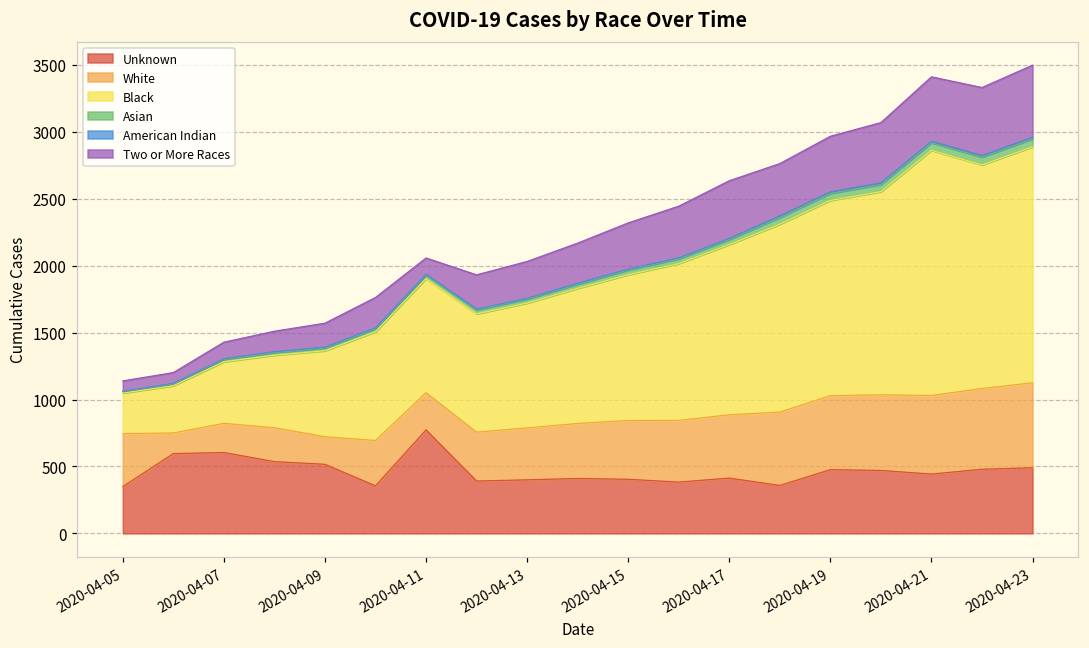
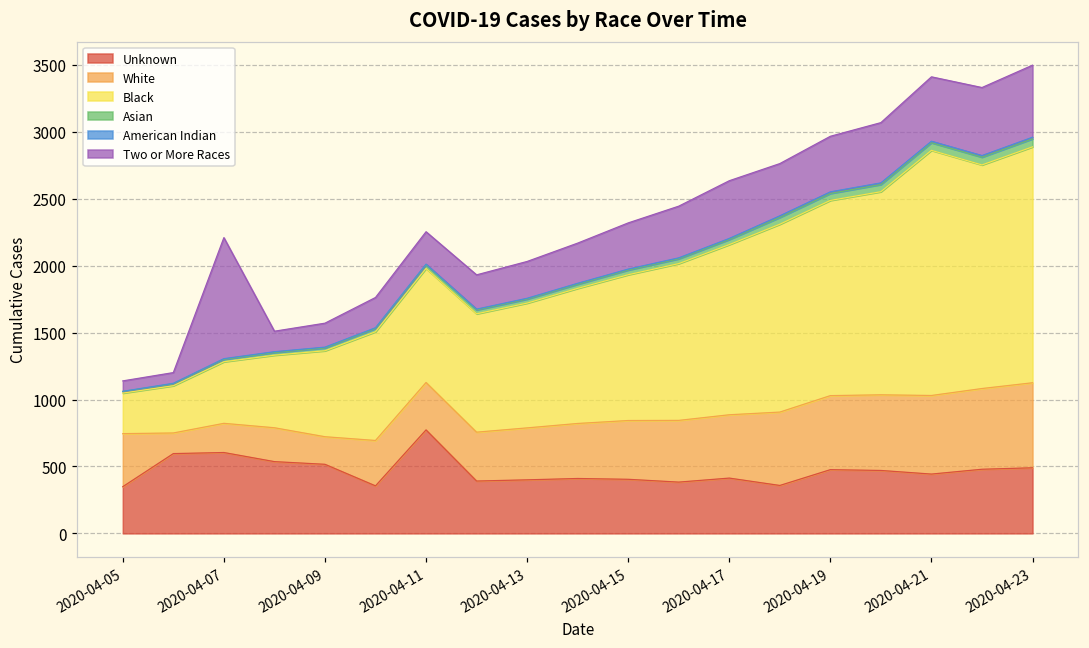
Two or More Races, 2020-04-07: 120 -> 900
White, 2020-04-11: 280 -> 350
Two or More Races, 2020-04-11: 120 -> 240
